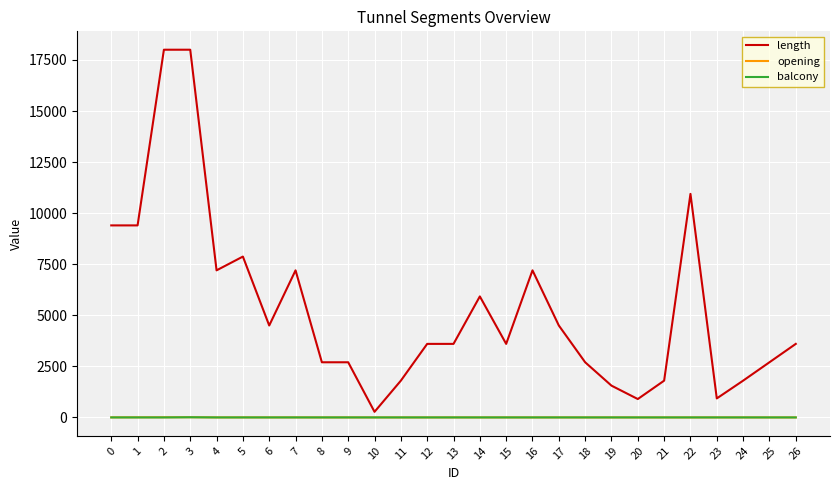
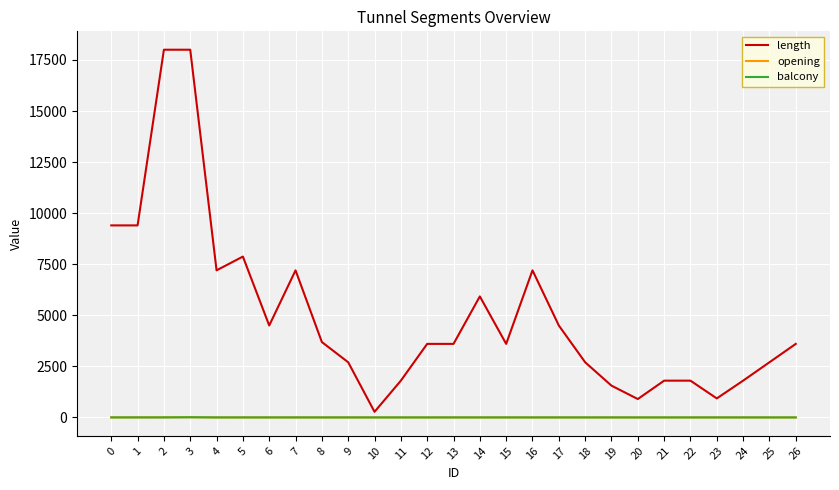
length, 8: 2700 -> 3700
length, 22: 10900 -> 1800
